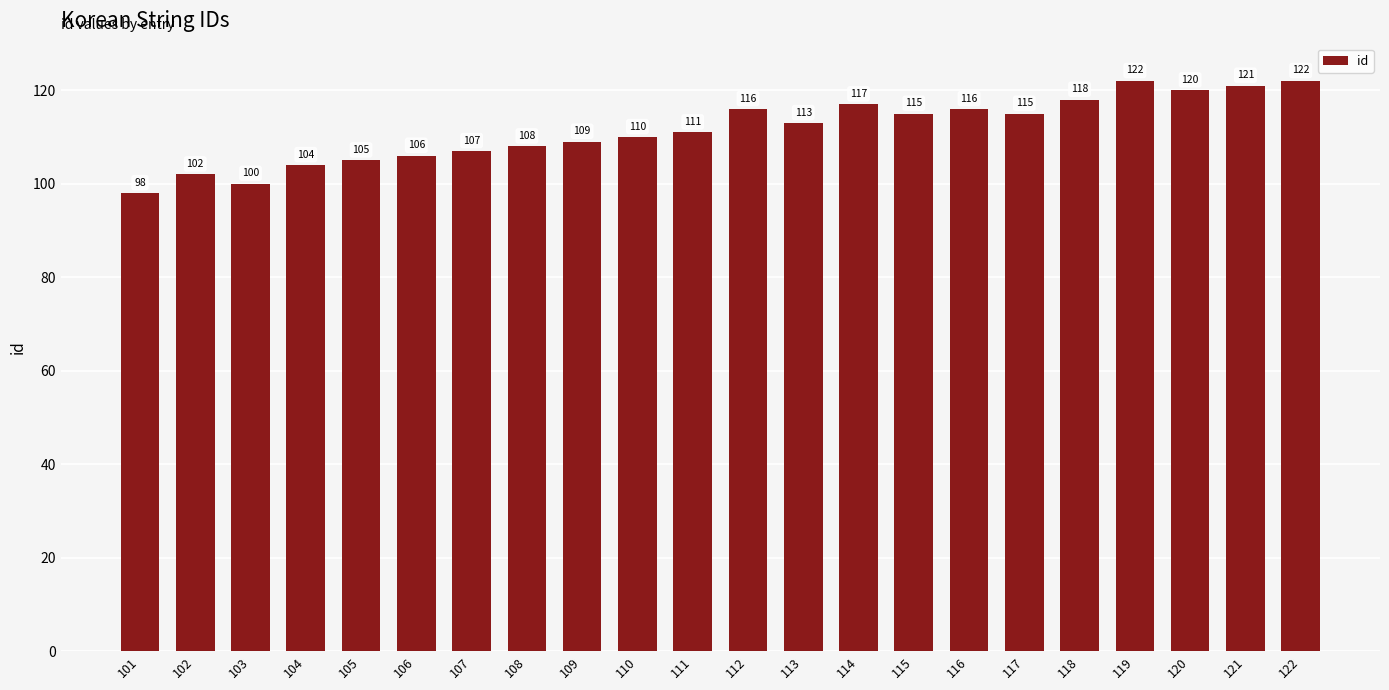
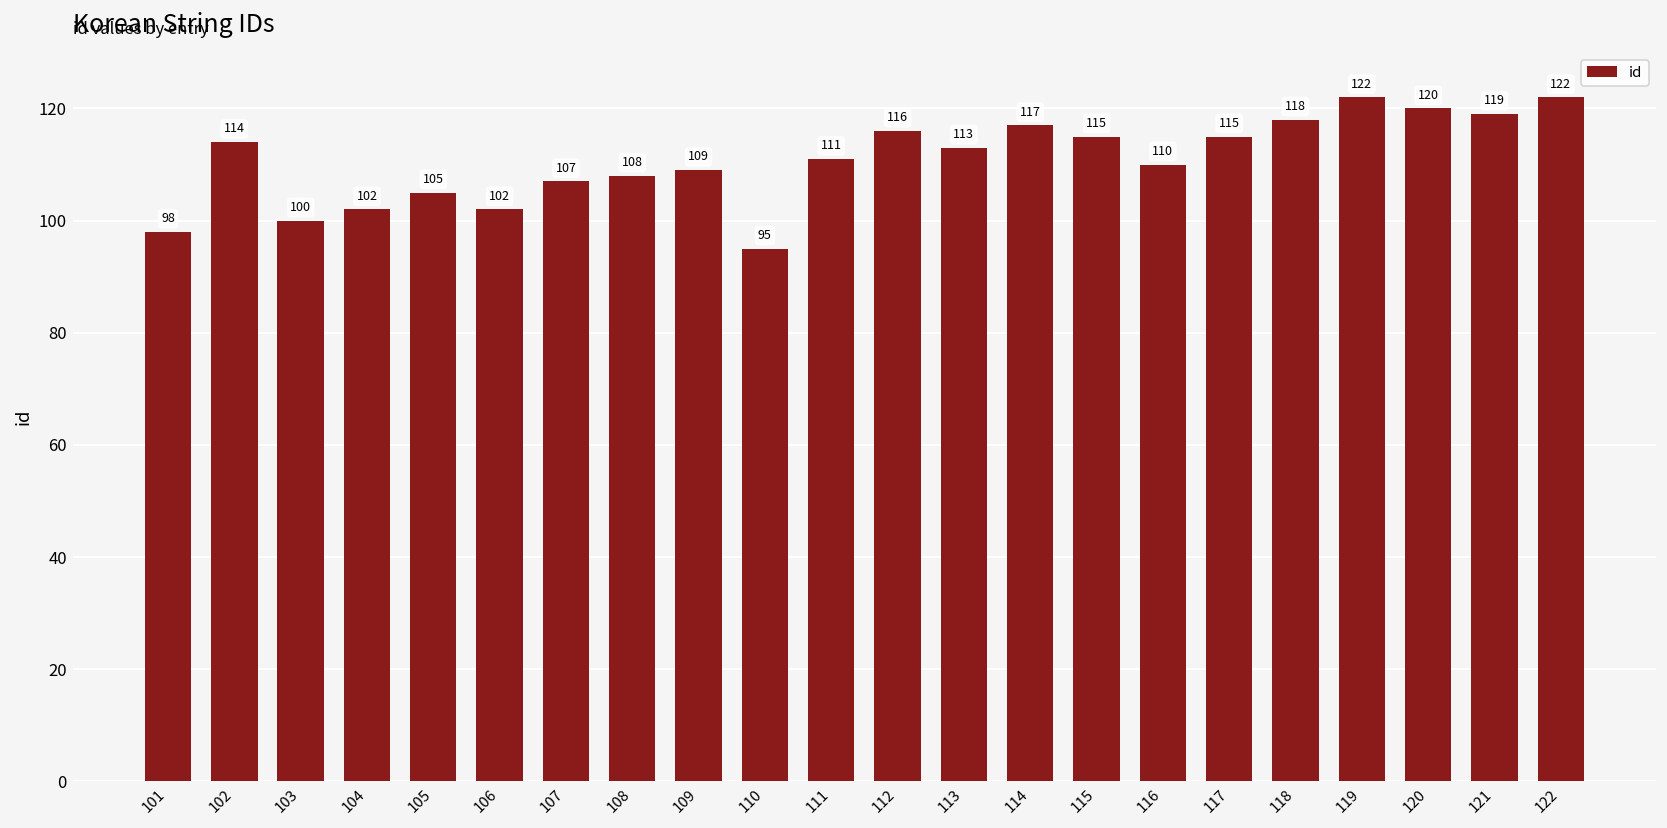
102: 102 -> 114
104: 104 -> 102
106: 106 -> 102
110: 110 -> 95
116: 116 -> 110
121: 121 -> 119
